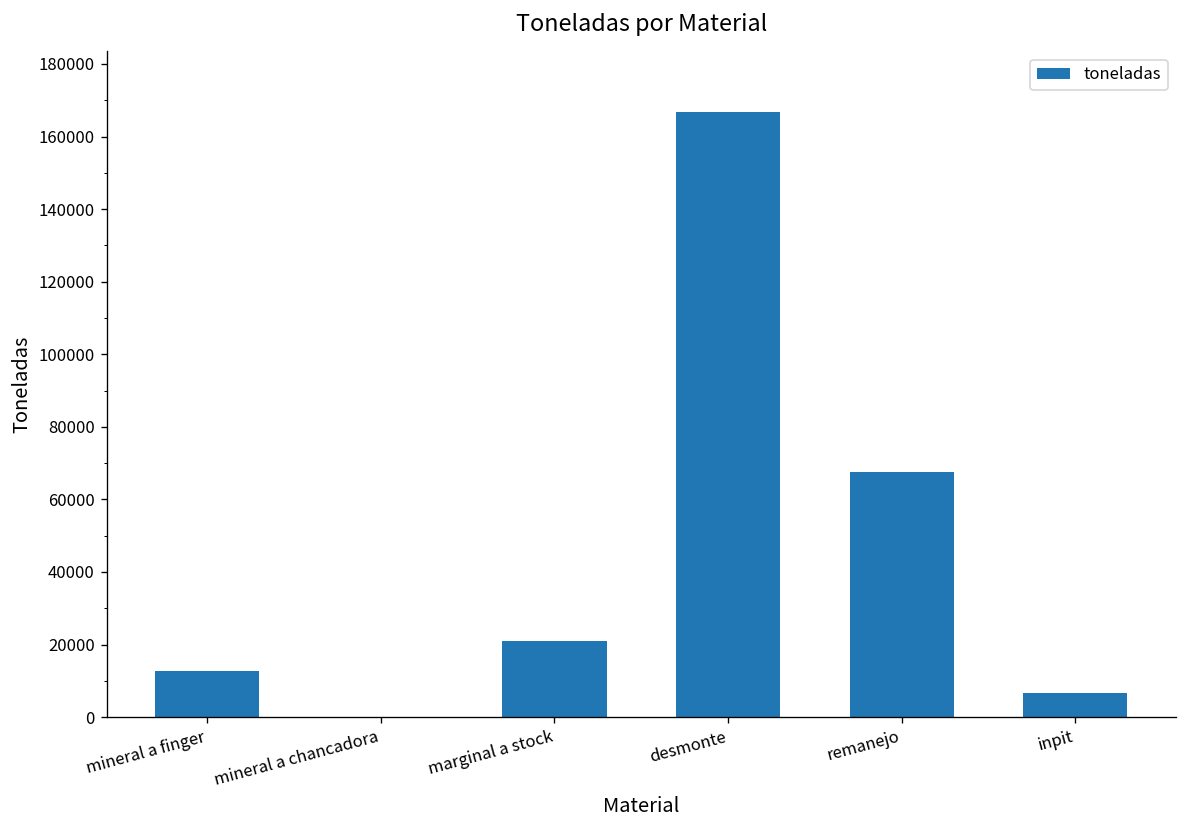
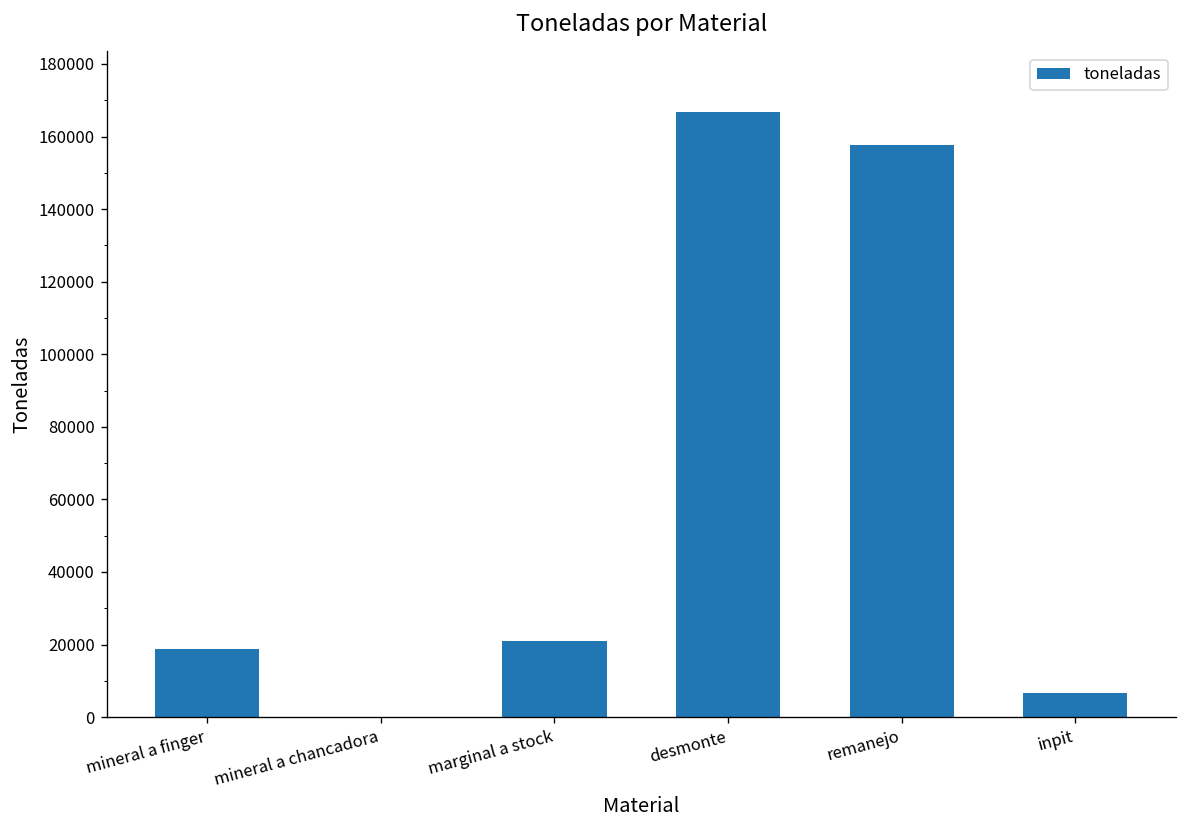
mineral a finger: 13000 -> 19000
remanejo: 68000 -> 158000
